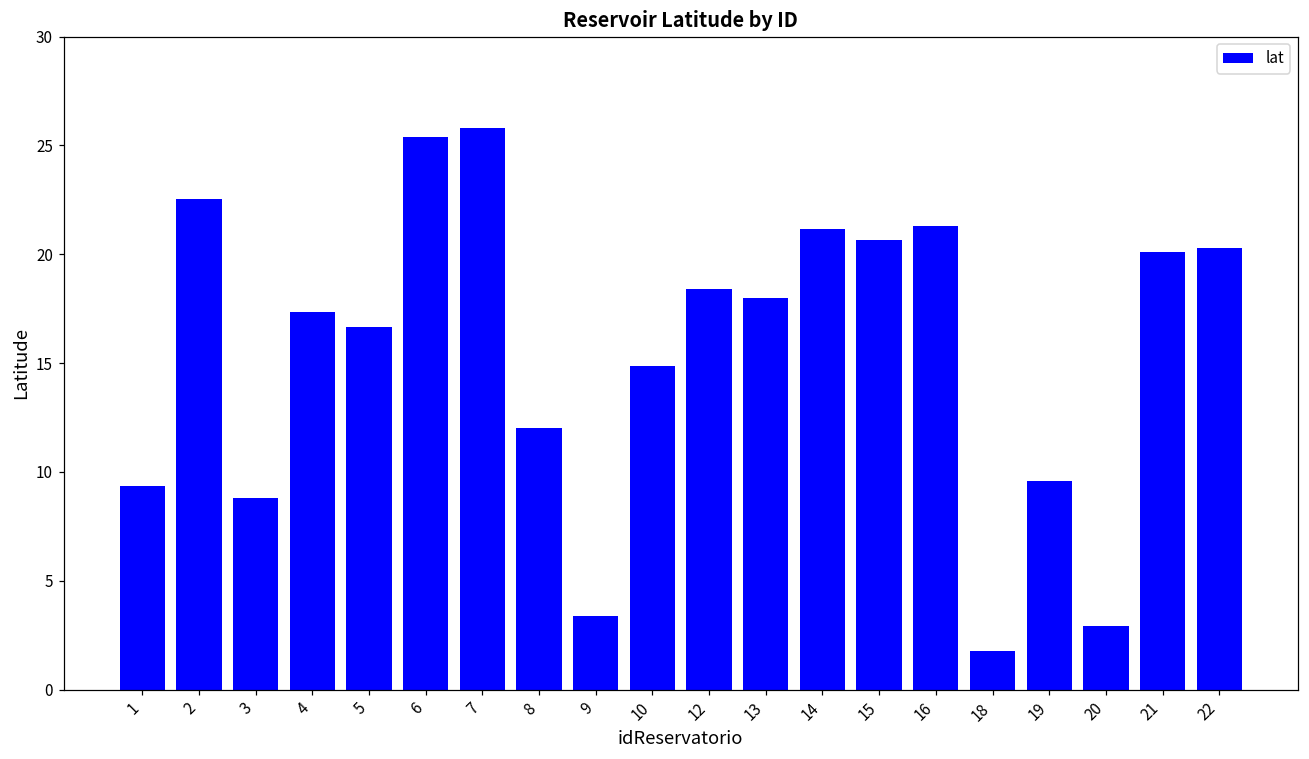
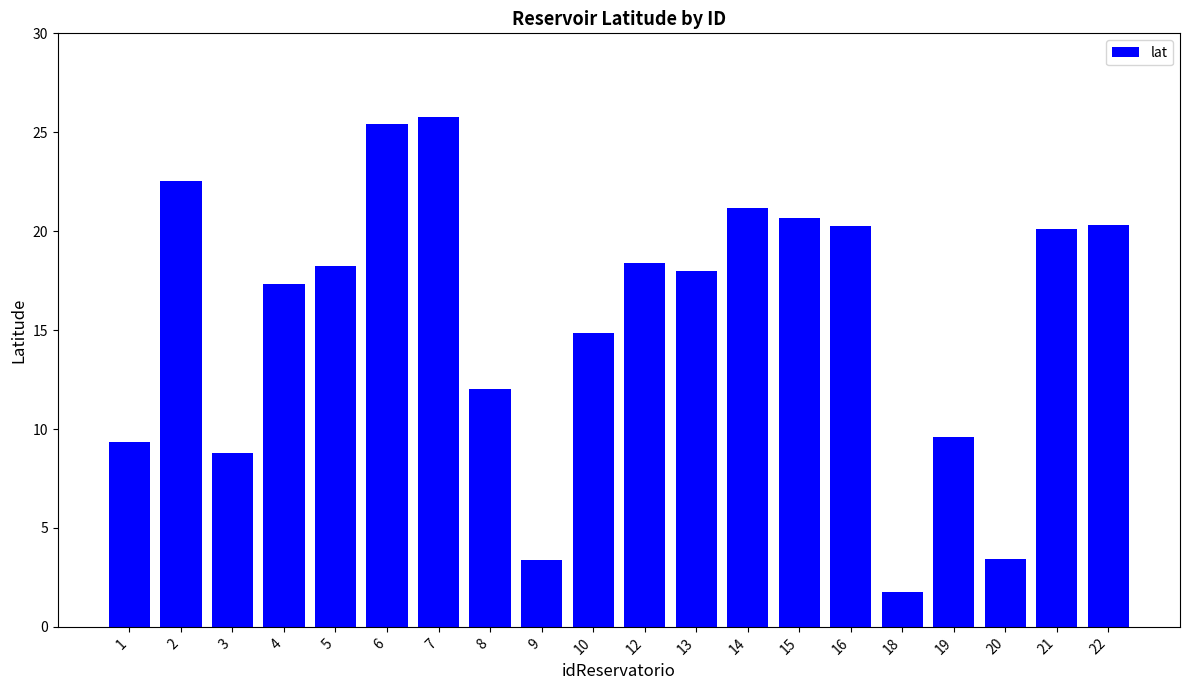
5: 16.6 -> 18.2
16: 21.3 -> 20.3
20: 2.9 -> 3.4
